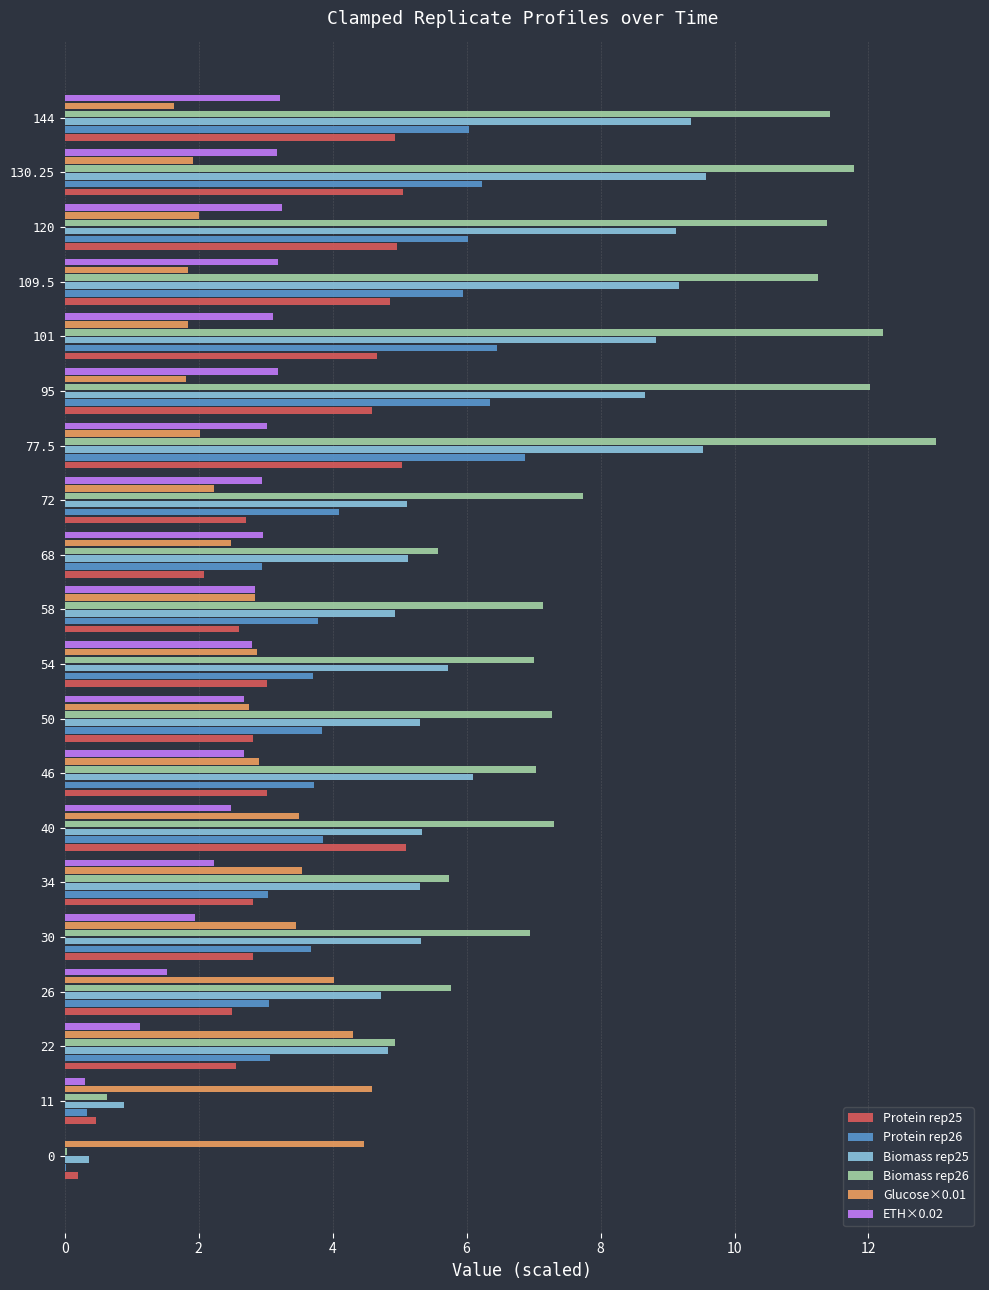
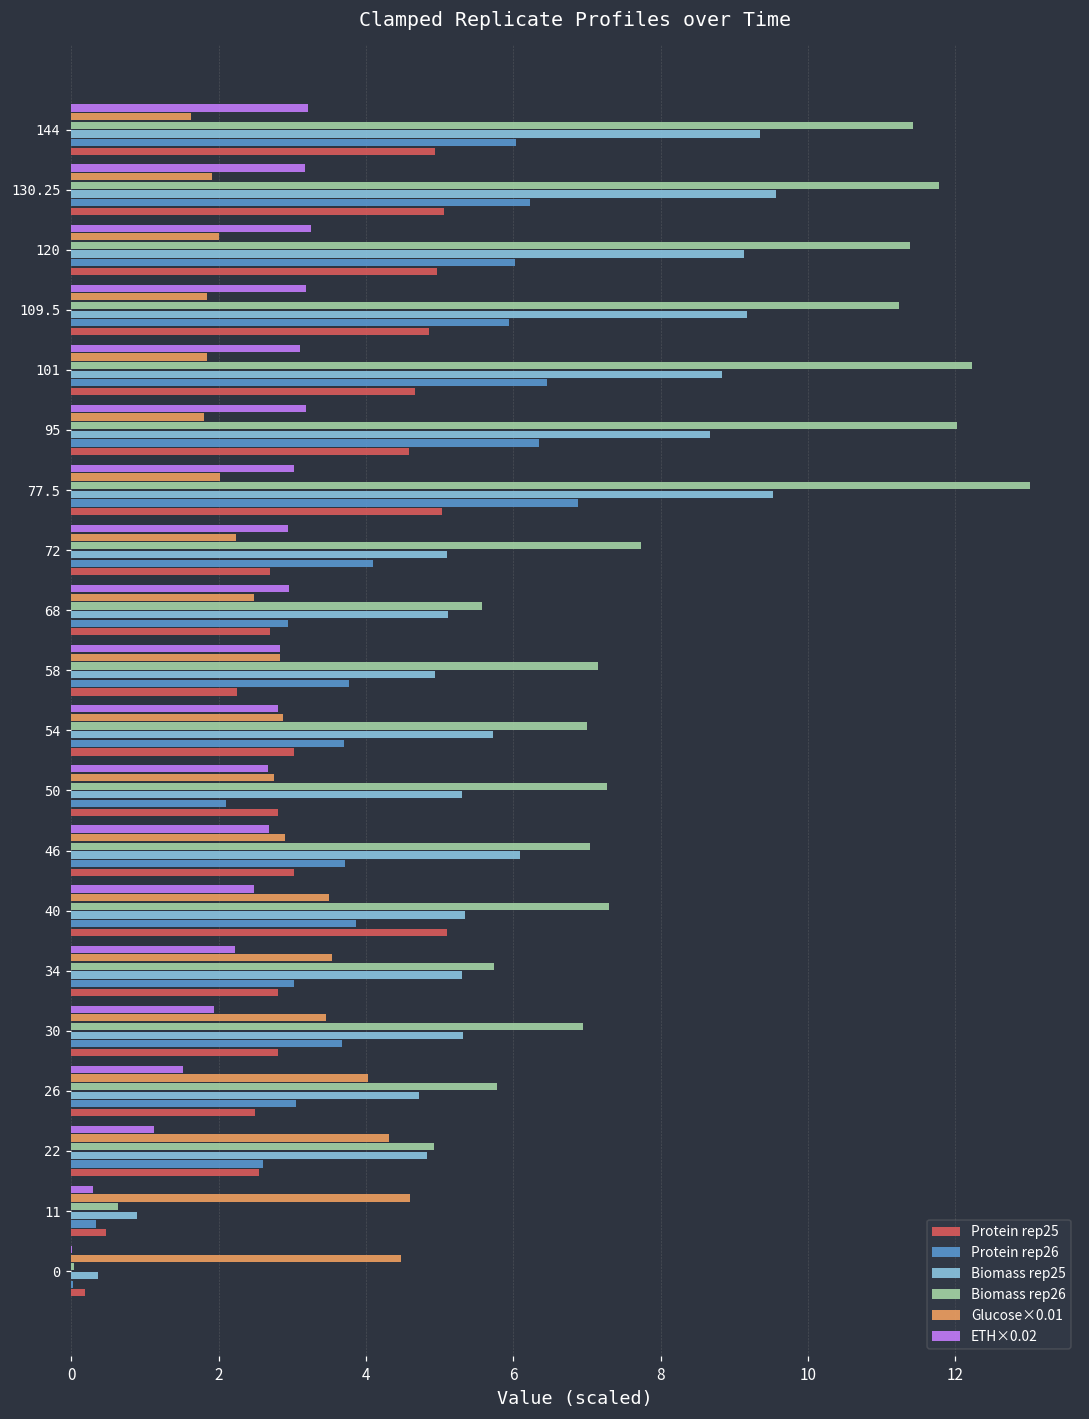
Protein rep25, 68: 2.1 -> 2.7
Protein rep25, 58: 2.6 -> 2.3
Protein rep26, 50: 3.8 -> 2.1
Protein rep26, 22: 3.1 -> 2.6
